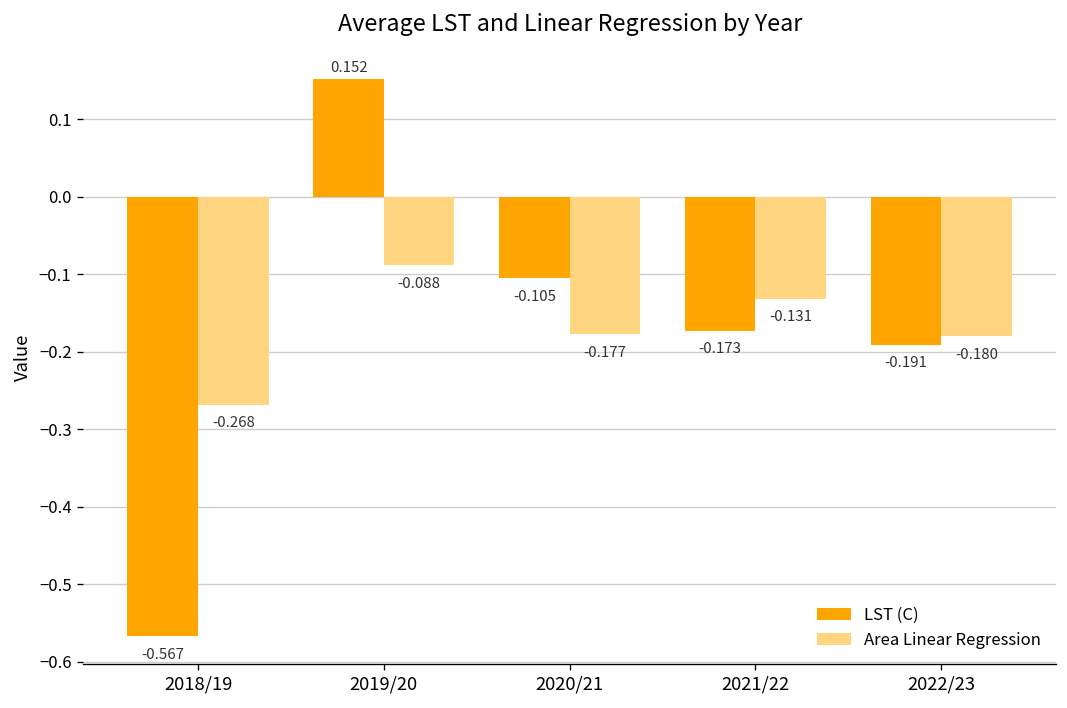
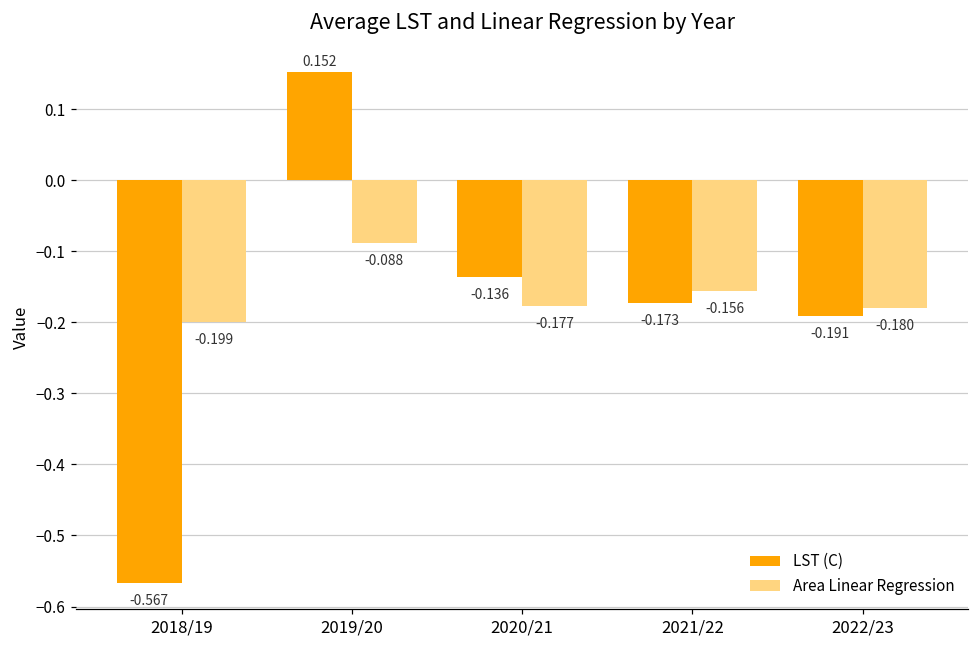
Area Linear Regression, 2018/19: -0.268 -> -0.199
LST (C), 2020/21: -0.105 -> -0.136
Area Linear Regression, 2021/22: -0.131 -> -0.156
